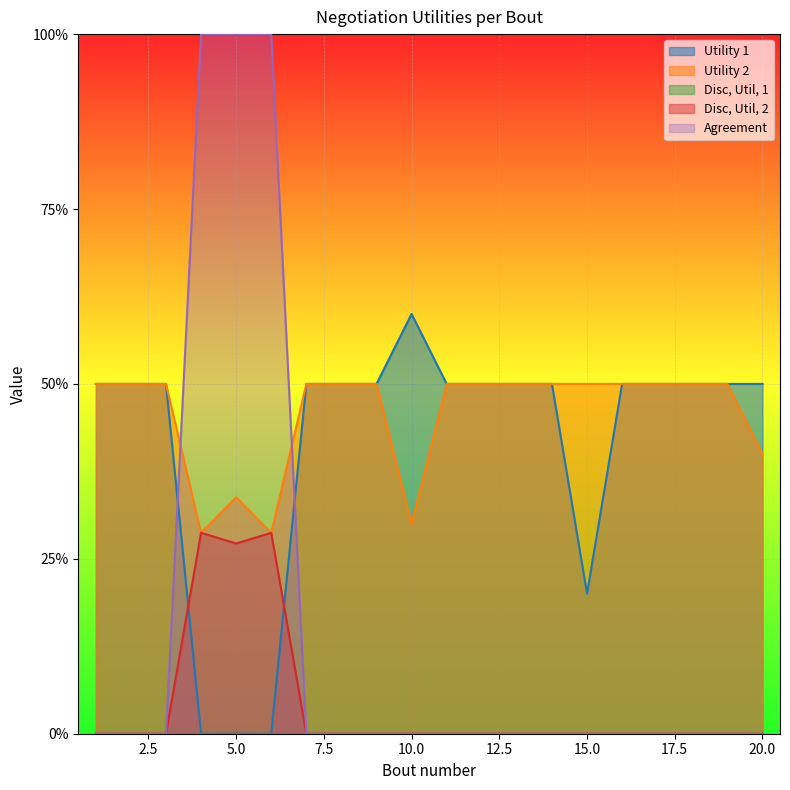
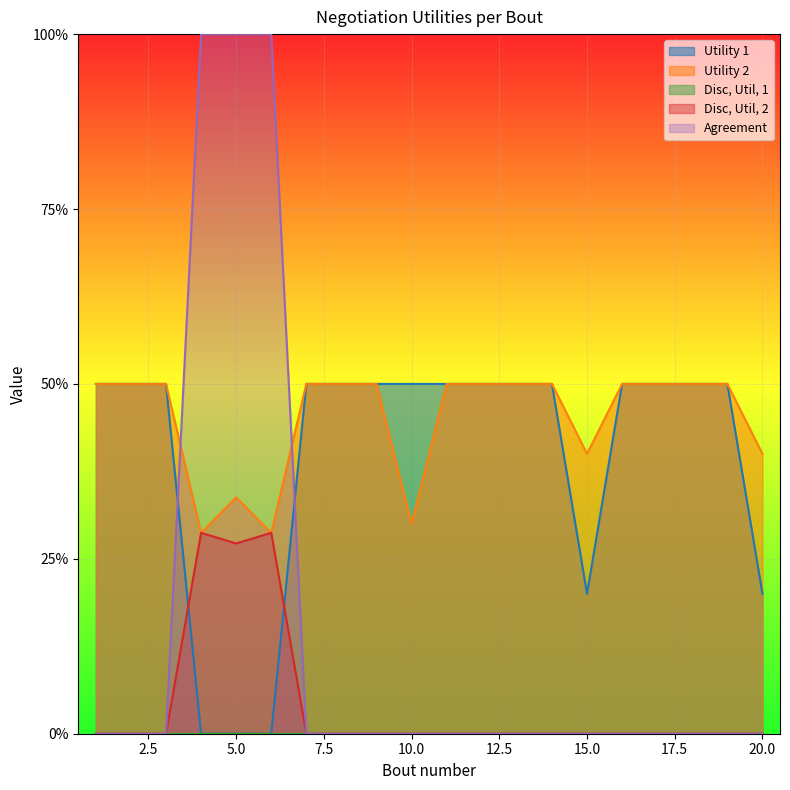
Utility 1, 10.0: 60% -> 50%
Utility 2, 15.0: 50% -> 40%
Utility 1, 20.0: 50% -> 20%
